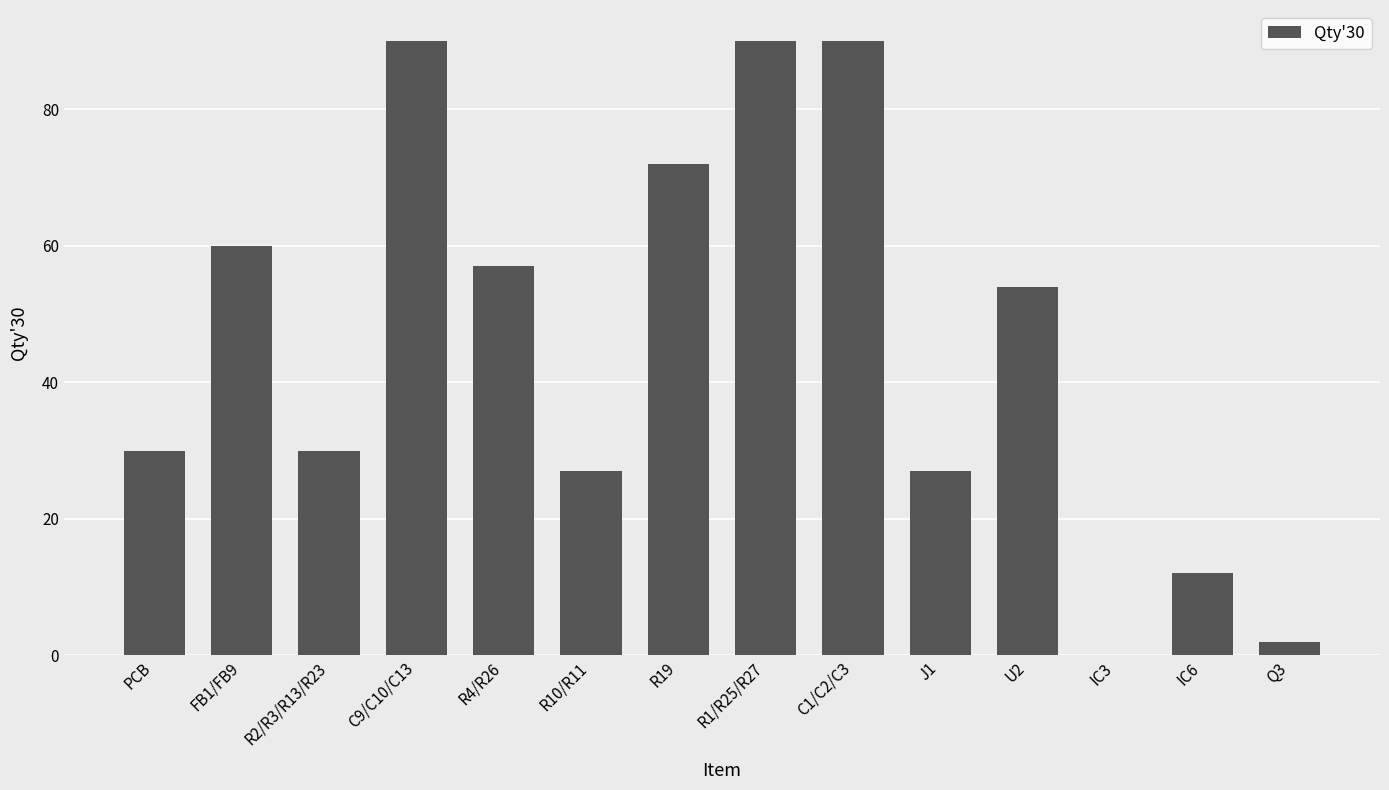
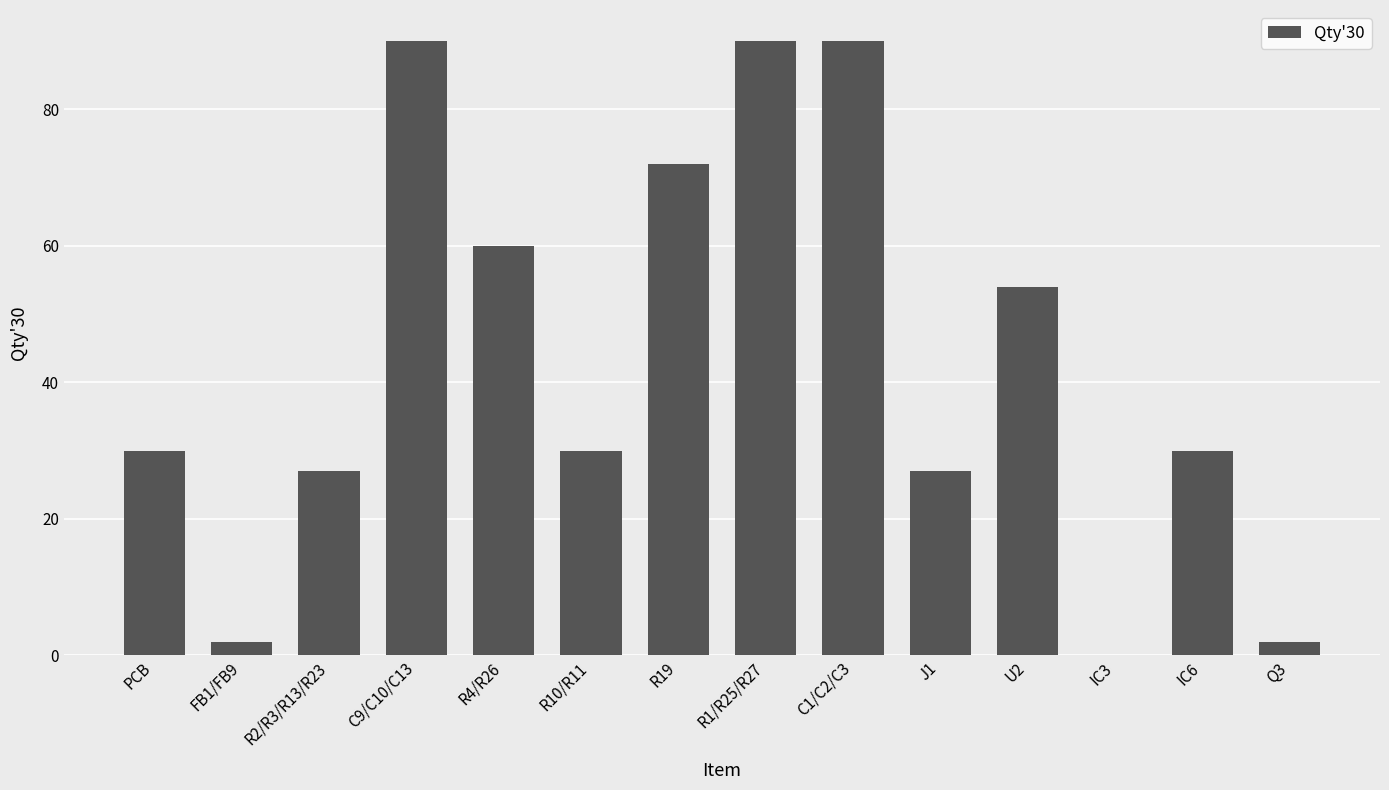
FB1/FB9: 60 -> 2
R2/R3/R13/R23: 30 -> 27
R4/R26: 57 -> 60
R10/R11: 27 -> 30
IC6: 12 -> 30
